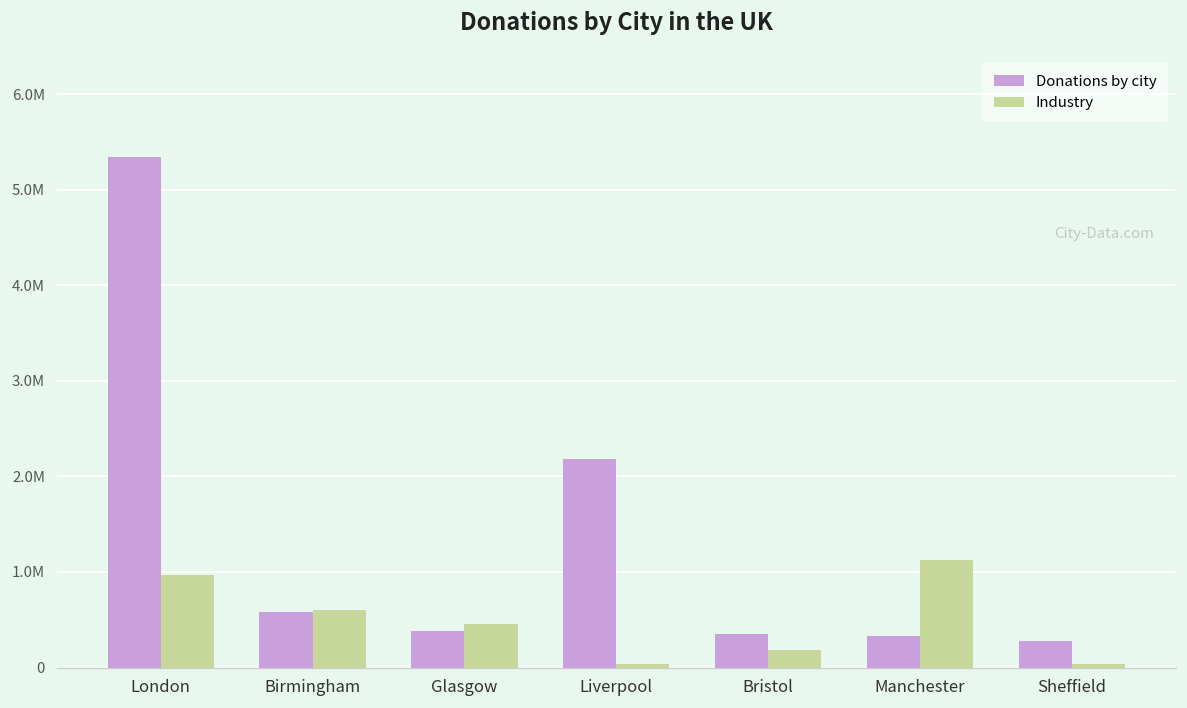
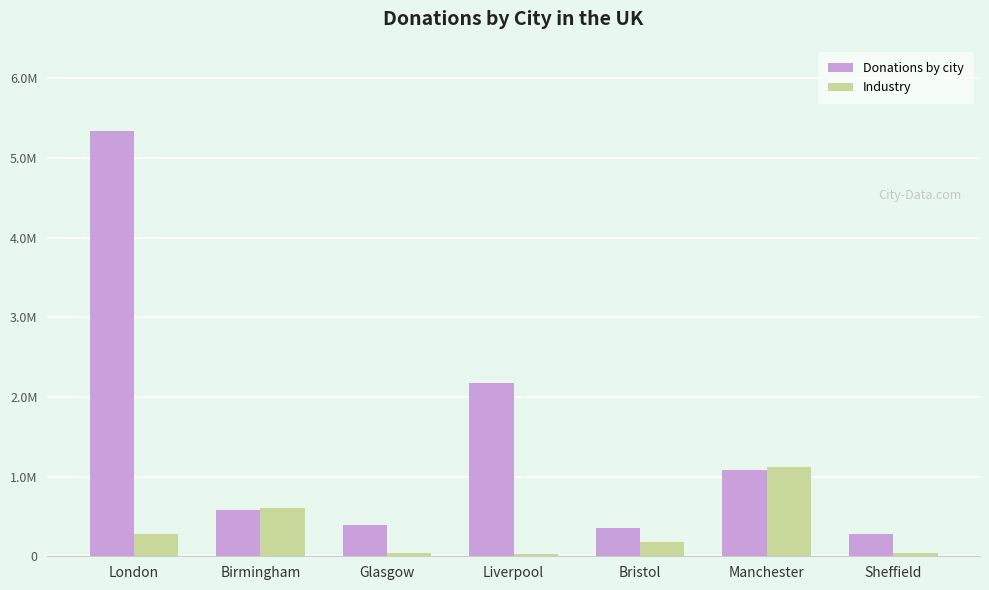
Industry, London: 1000000 -> 300000
Industry, Glasgow: 500000 -> 0
Donations by city, Manchester: 300000 -> 1100000
